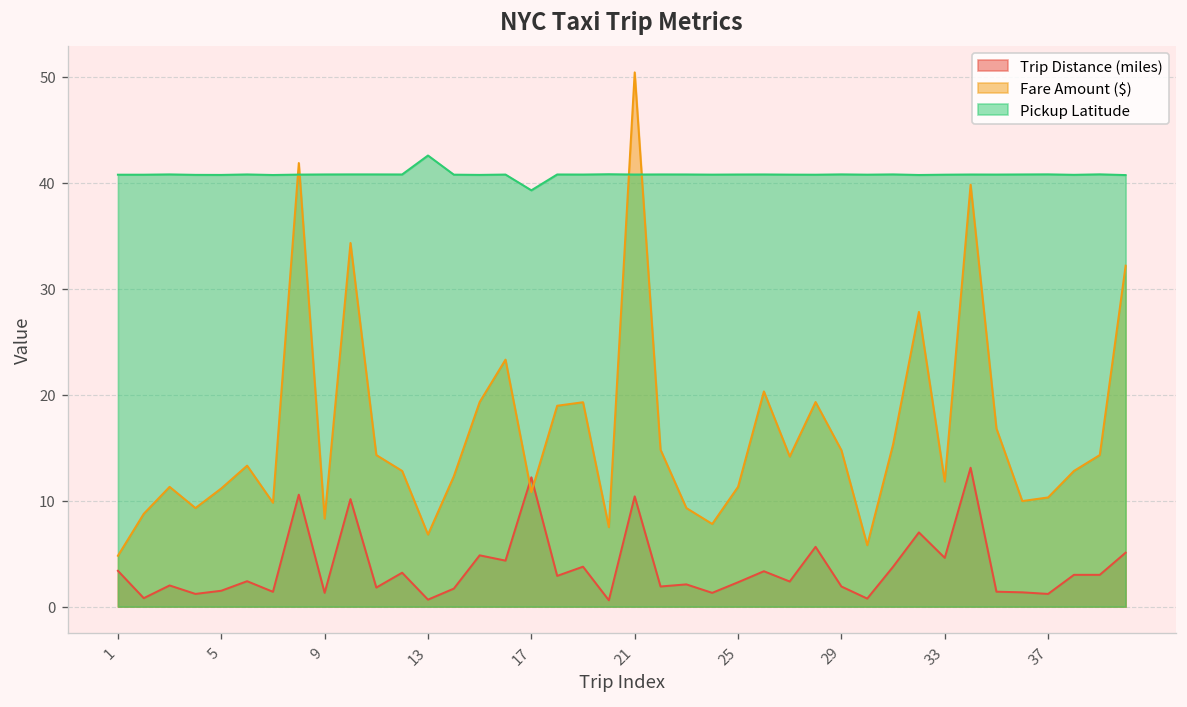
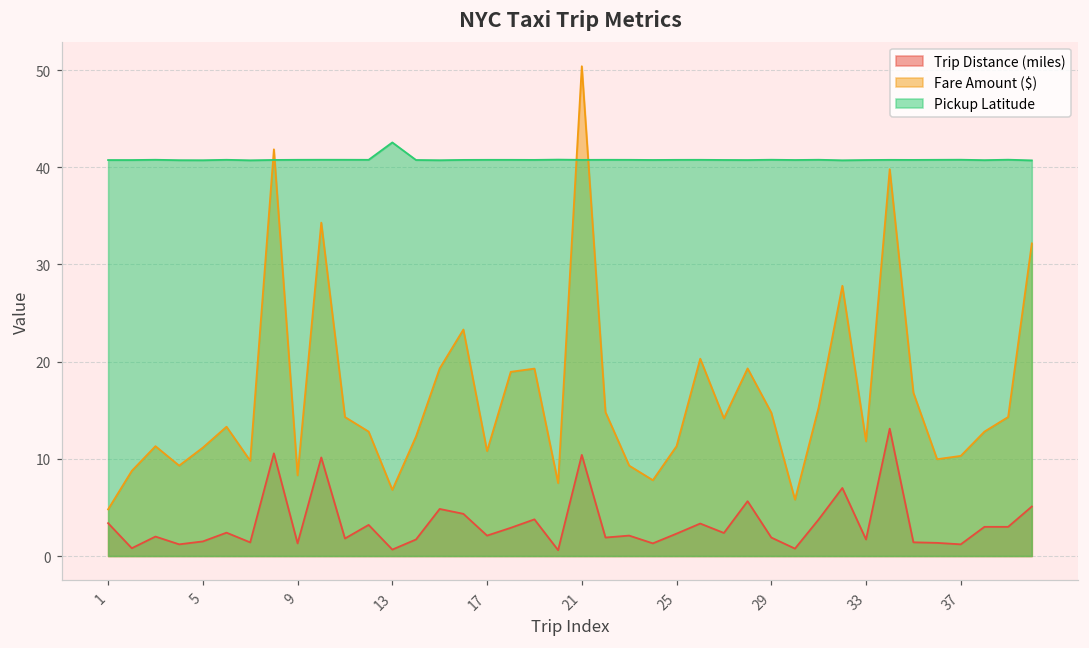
Trip Distance (miles), 17: 12 -> 2
Pickup Latitude, 17: 39 -> 41
Trip Distance (miles), 33: 5 -> 2
